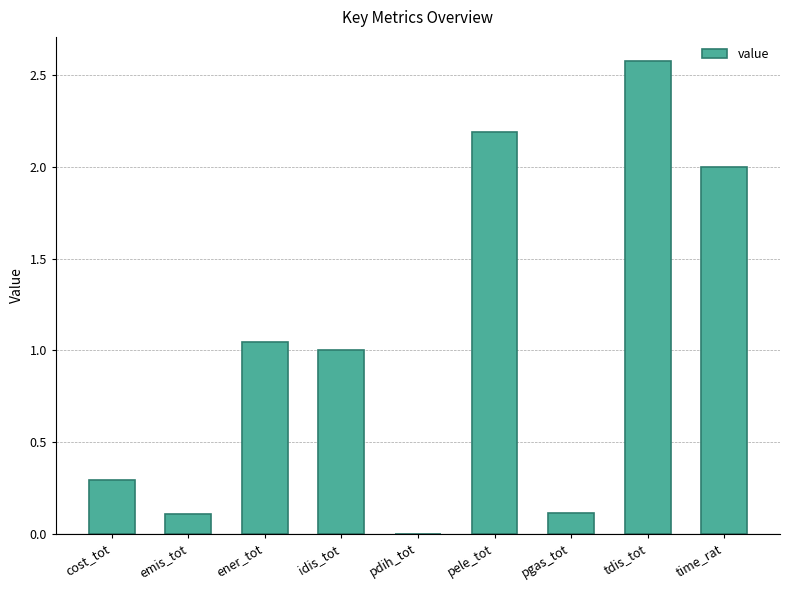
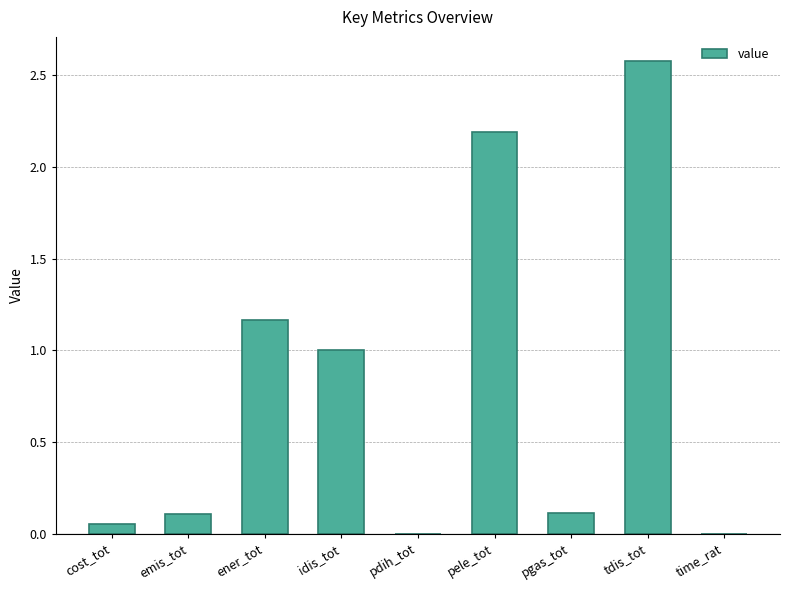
cost_tot: 0.29 -> 0.05
ener_tot: 1.04 -> 1.16
time_rat: 2 -> 0
